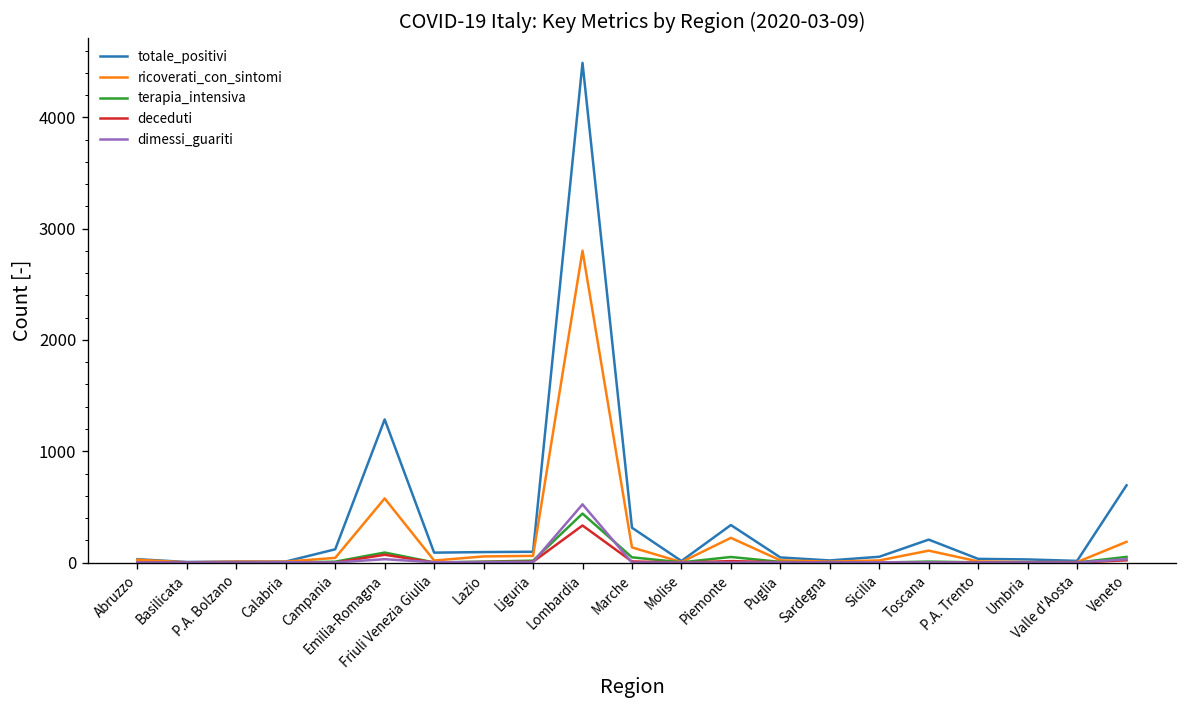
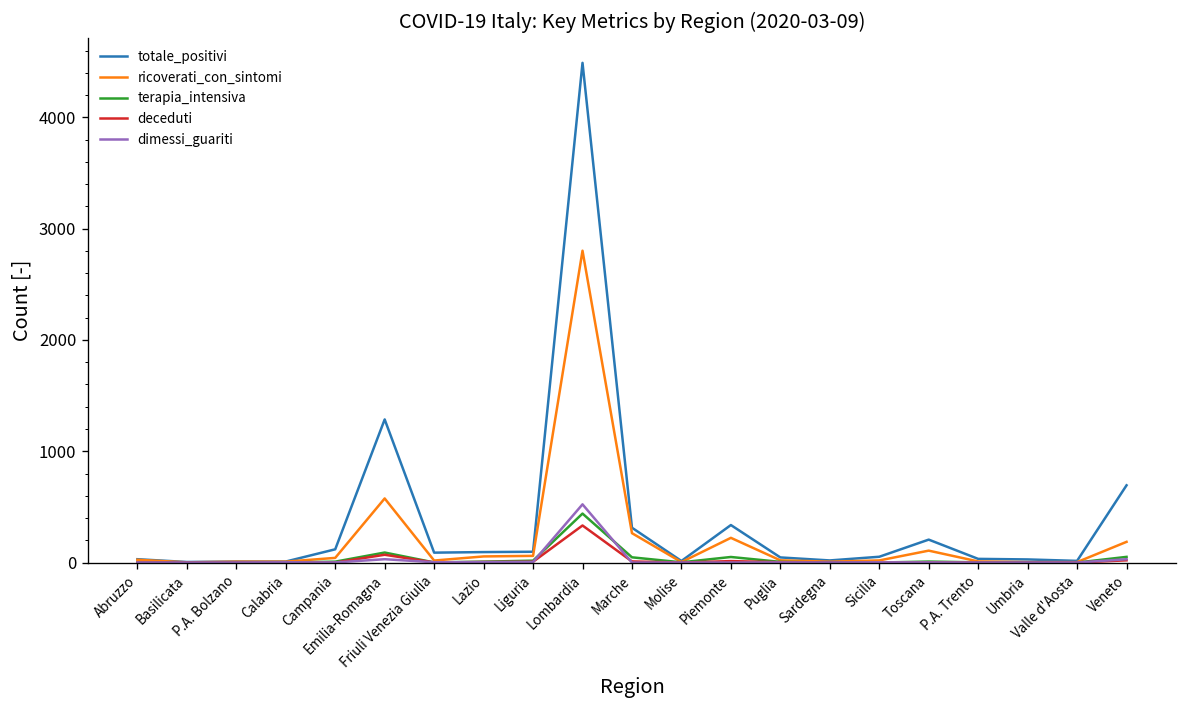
ricoverati_con_sintomi, Marche: 100 -> 300
